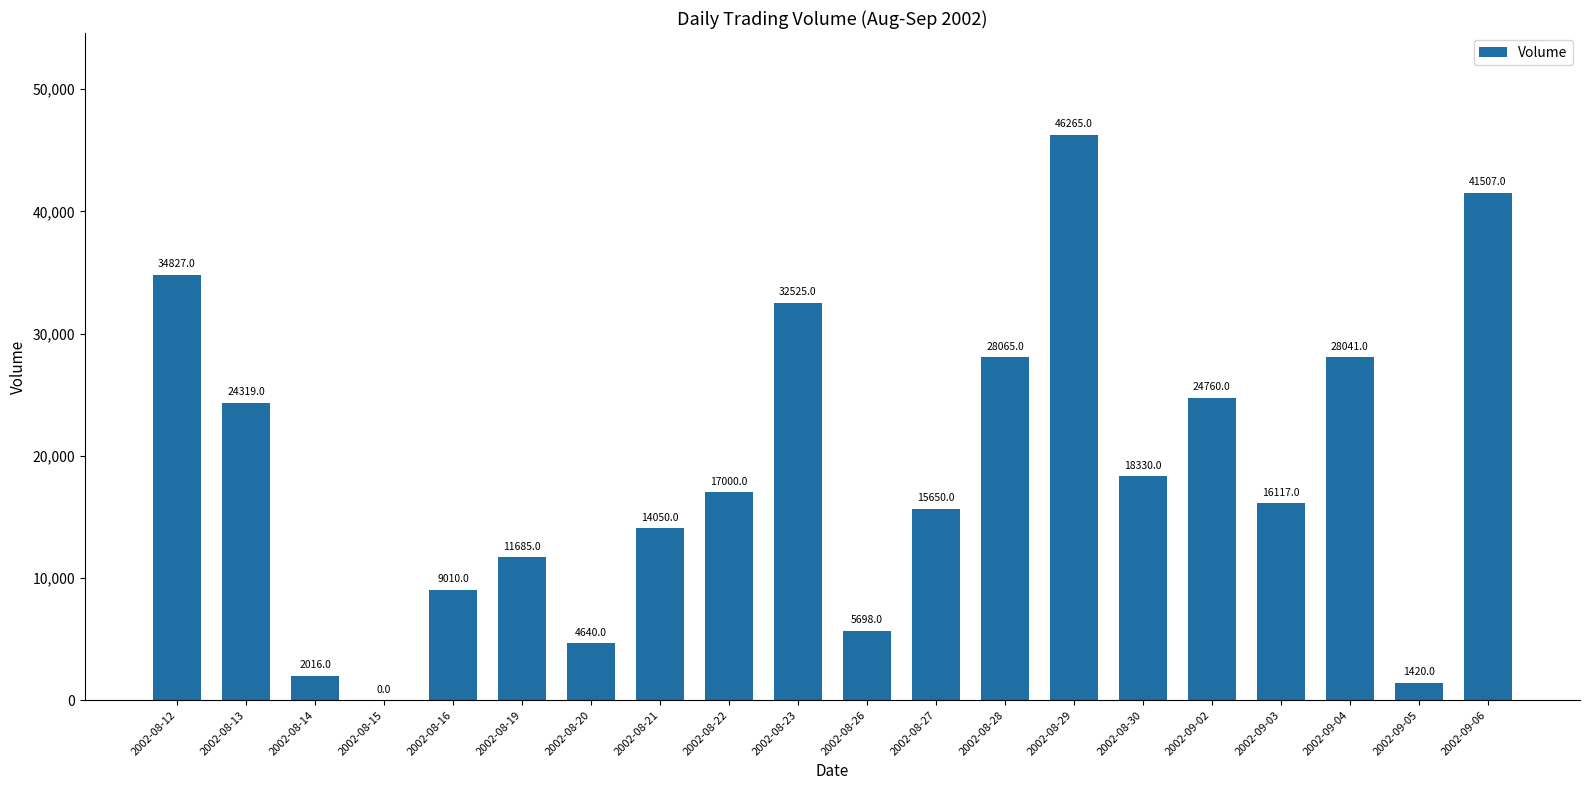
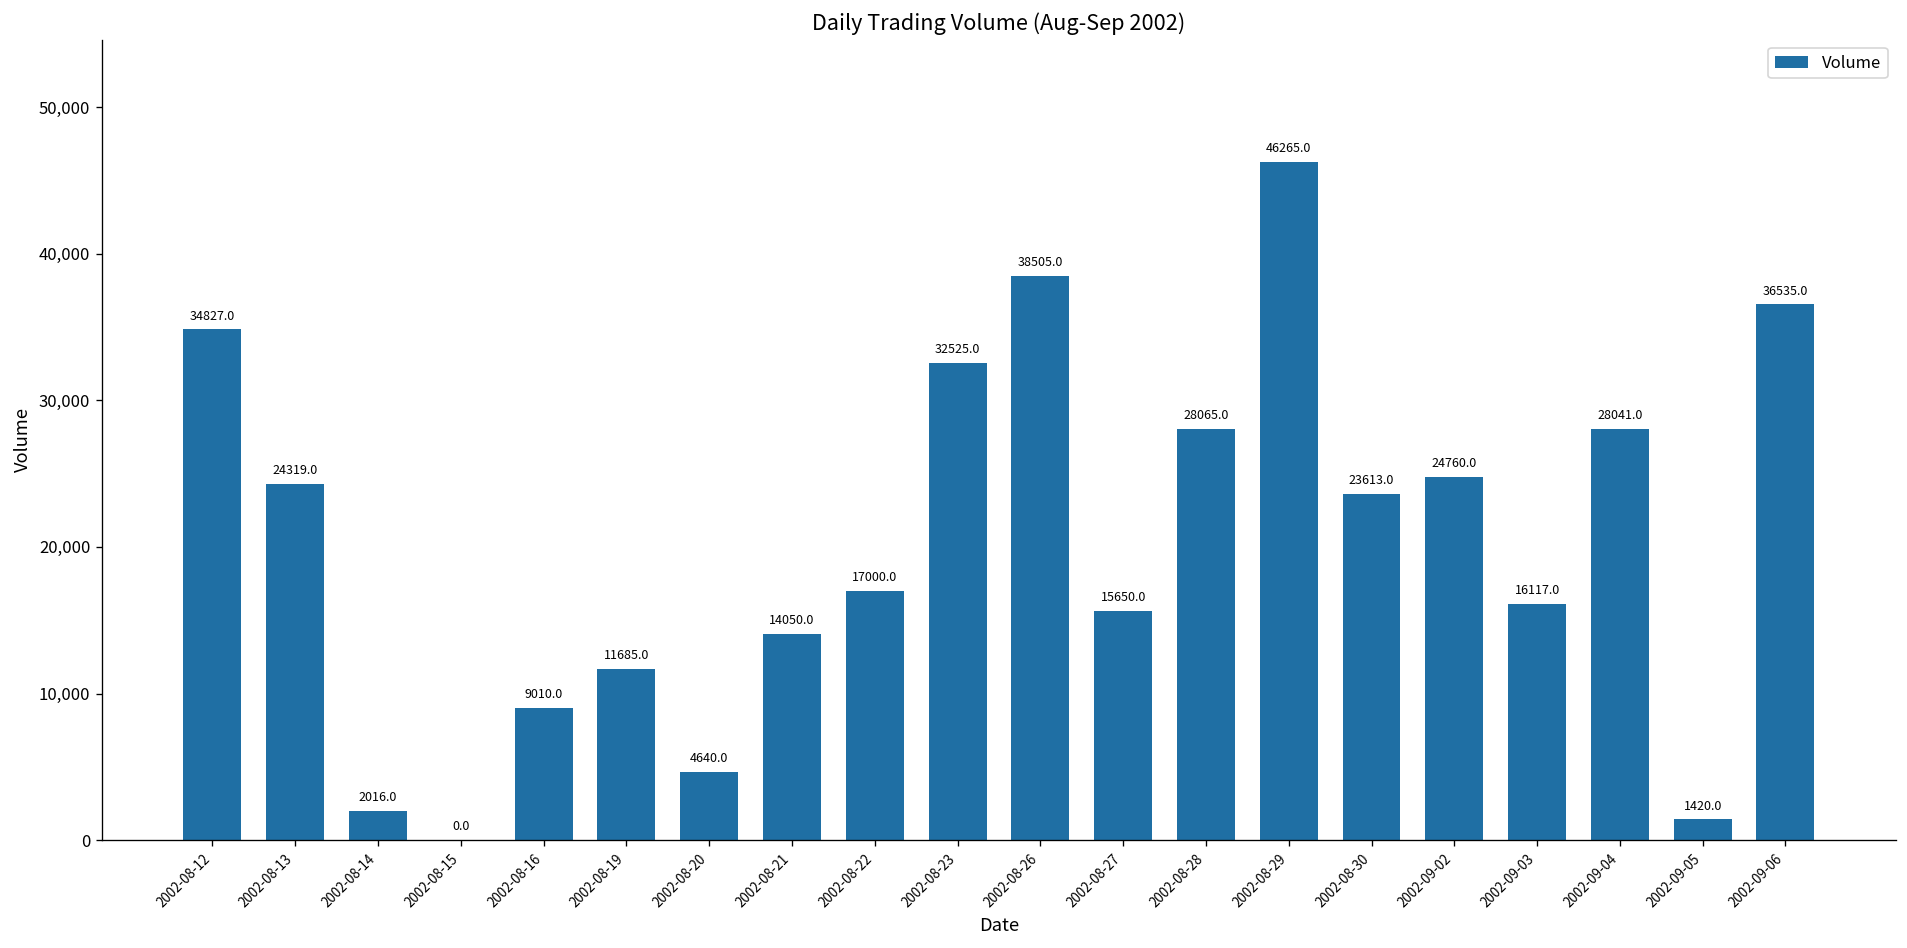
2002-08-26: 5698.0 -> 38505.0
2002-08-30: 18330.0 -> 23613.0
2002-09-06: 41507.0 -> 36535.0
